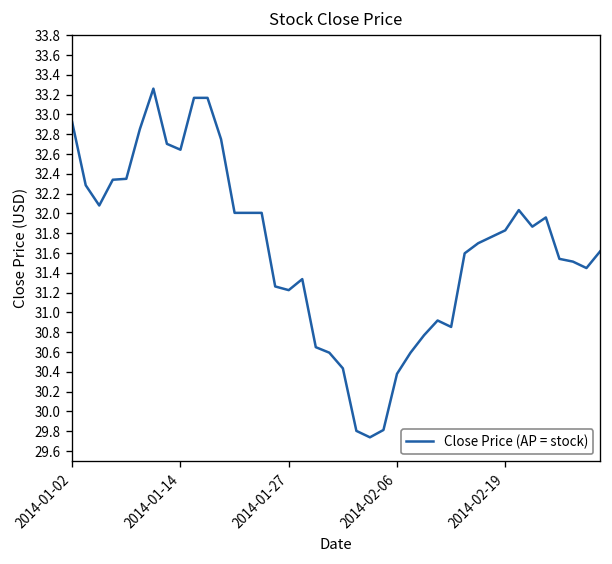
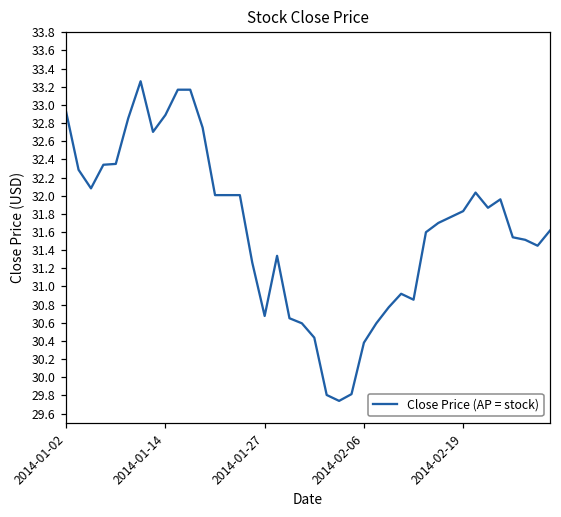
2014-01-14: 32.6 -> 32.9
2014-01-27: 31.2 -> 30.7
